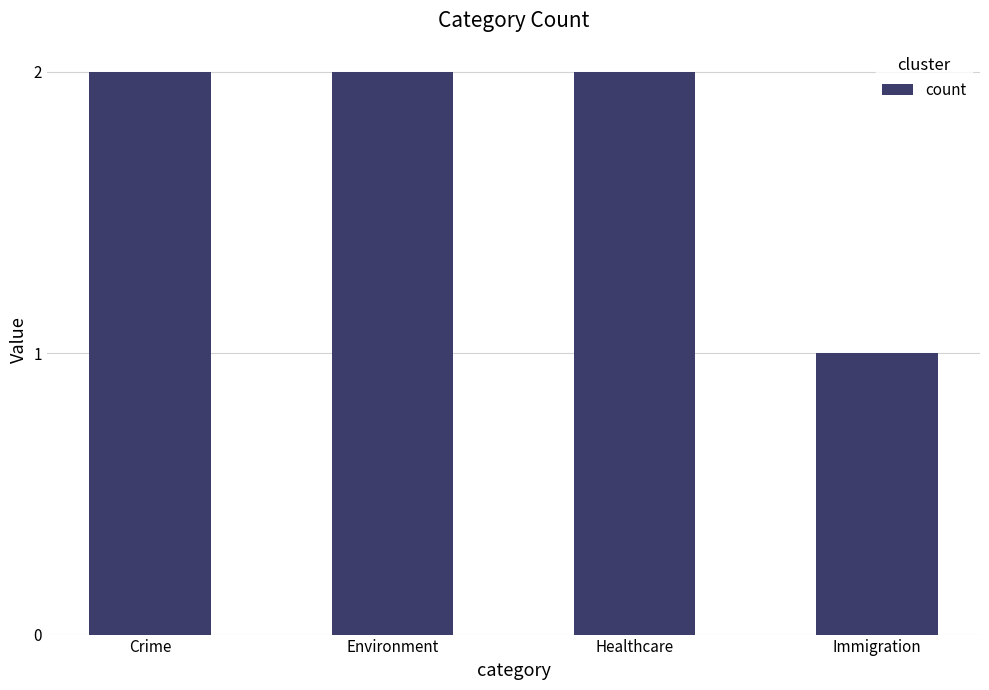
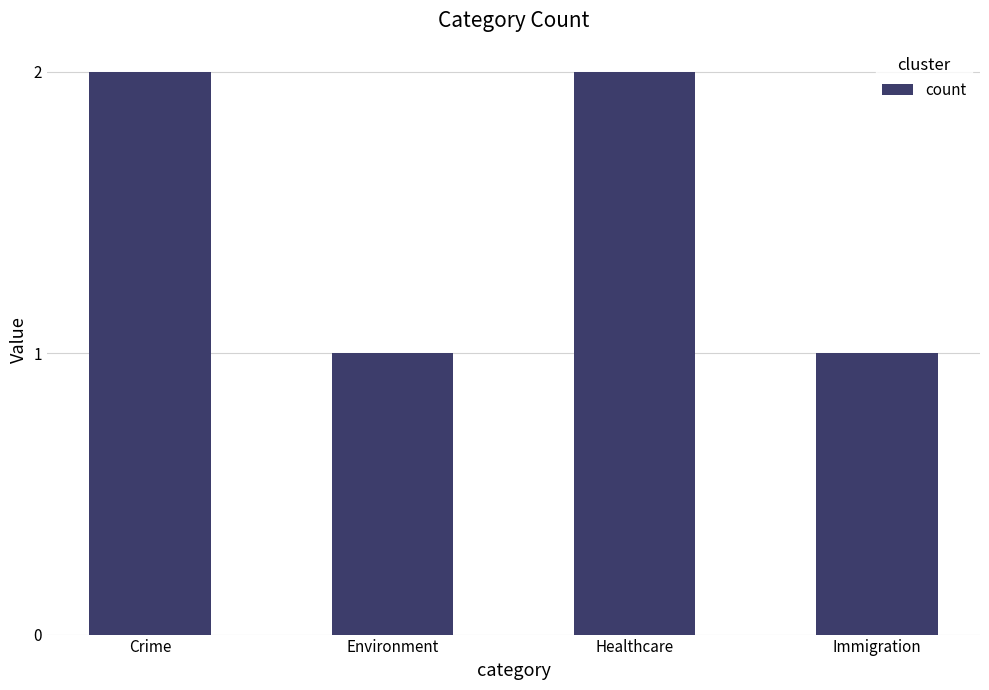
Environment: 2 -> 1
